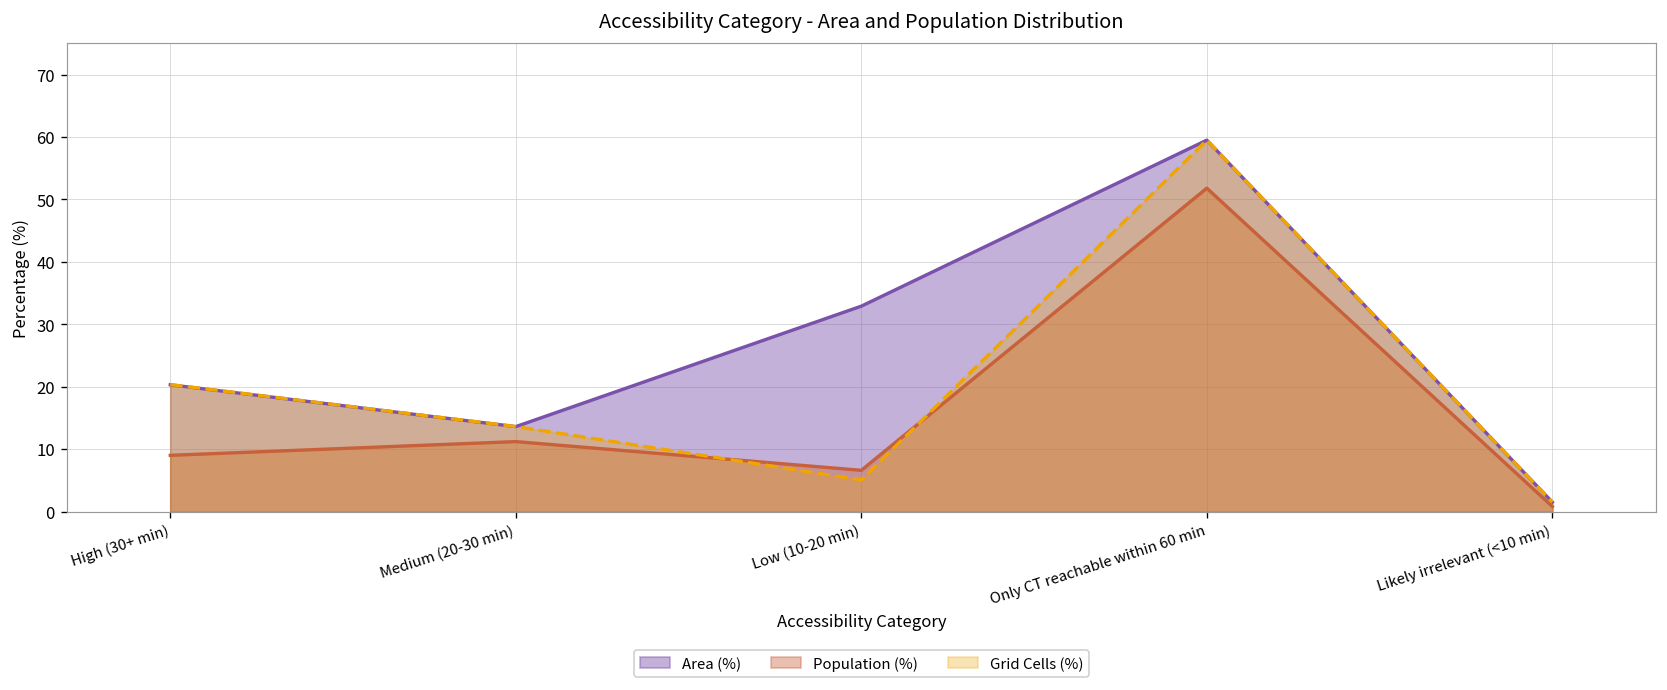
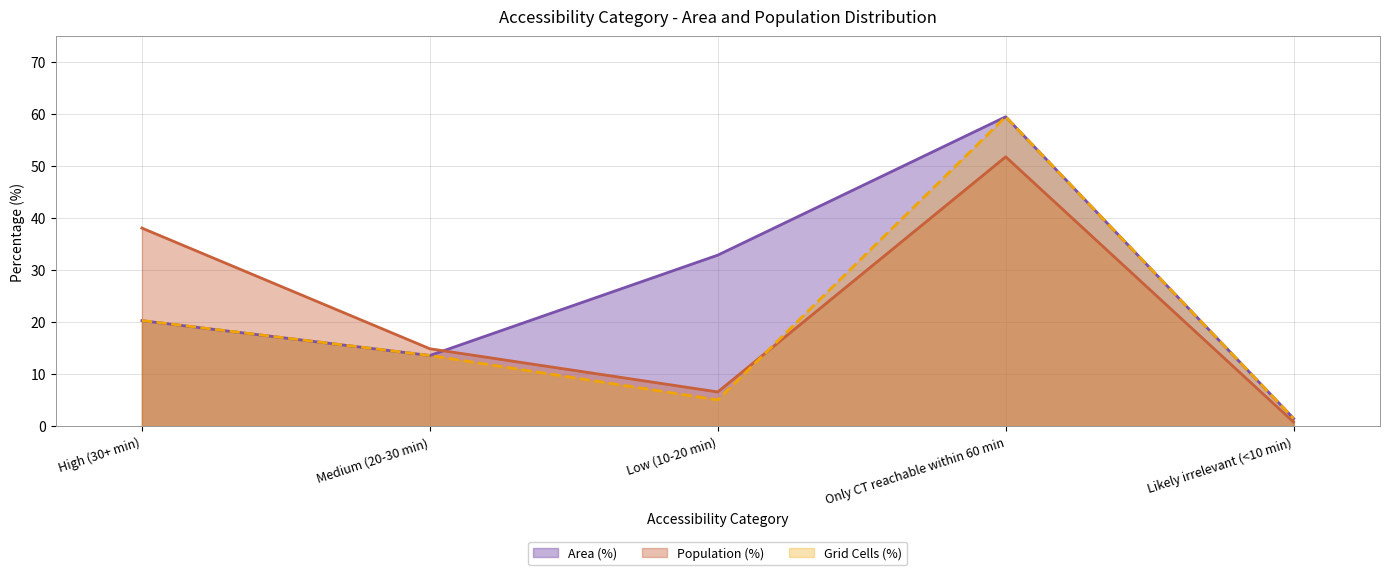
Population (%), High (30+ min): 9 -> 38
Population (%), Medium (20-30 min): 11 -> 15
